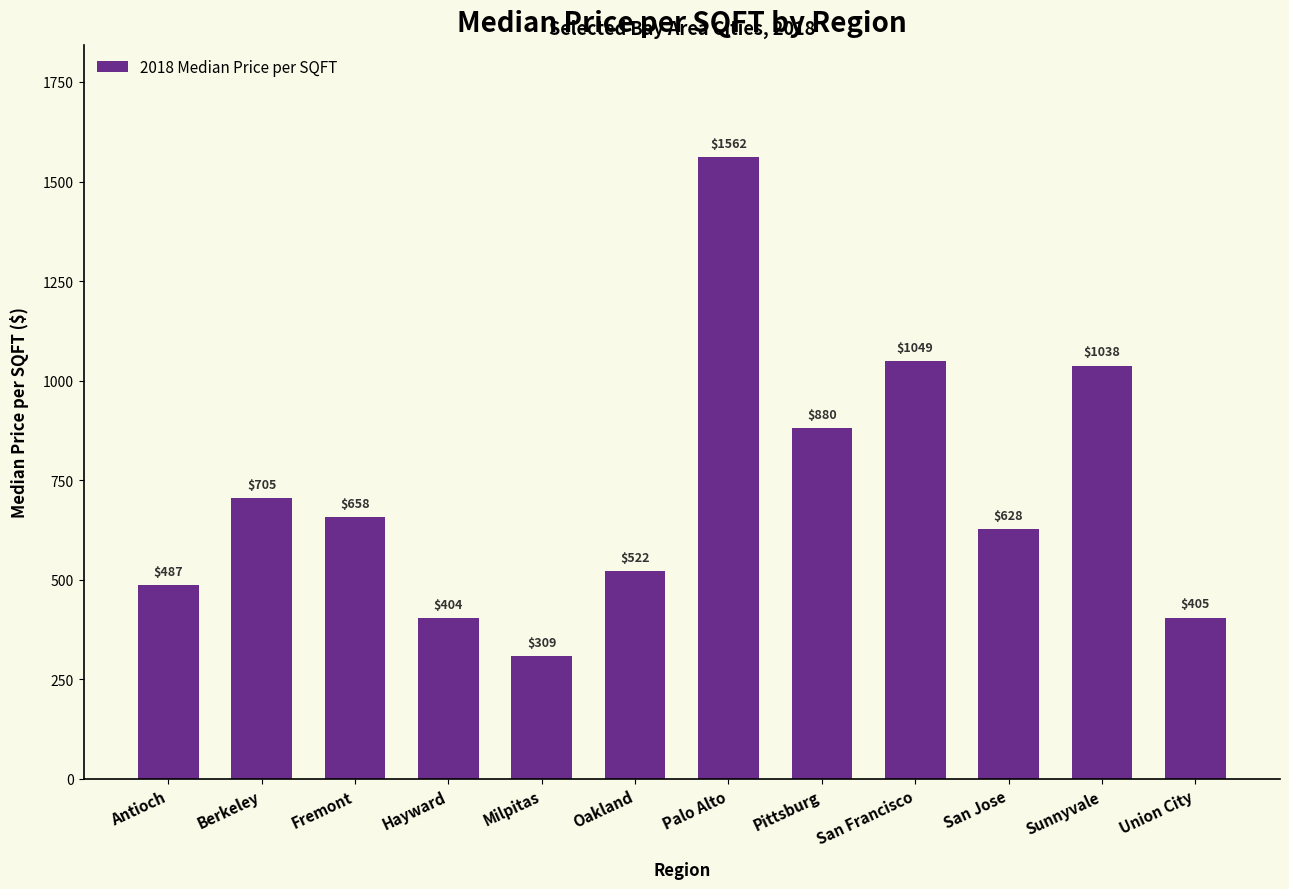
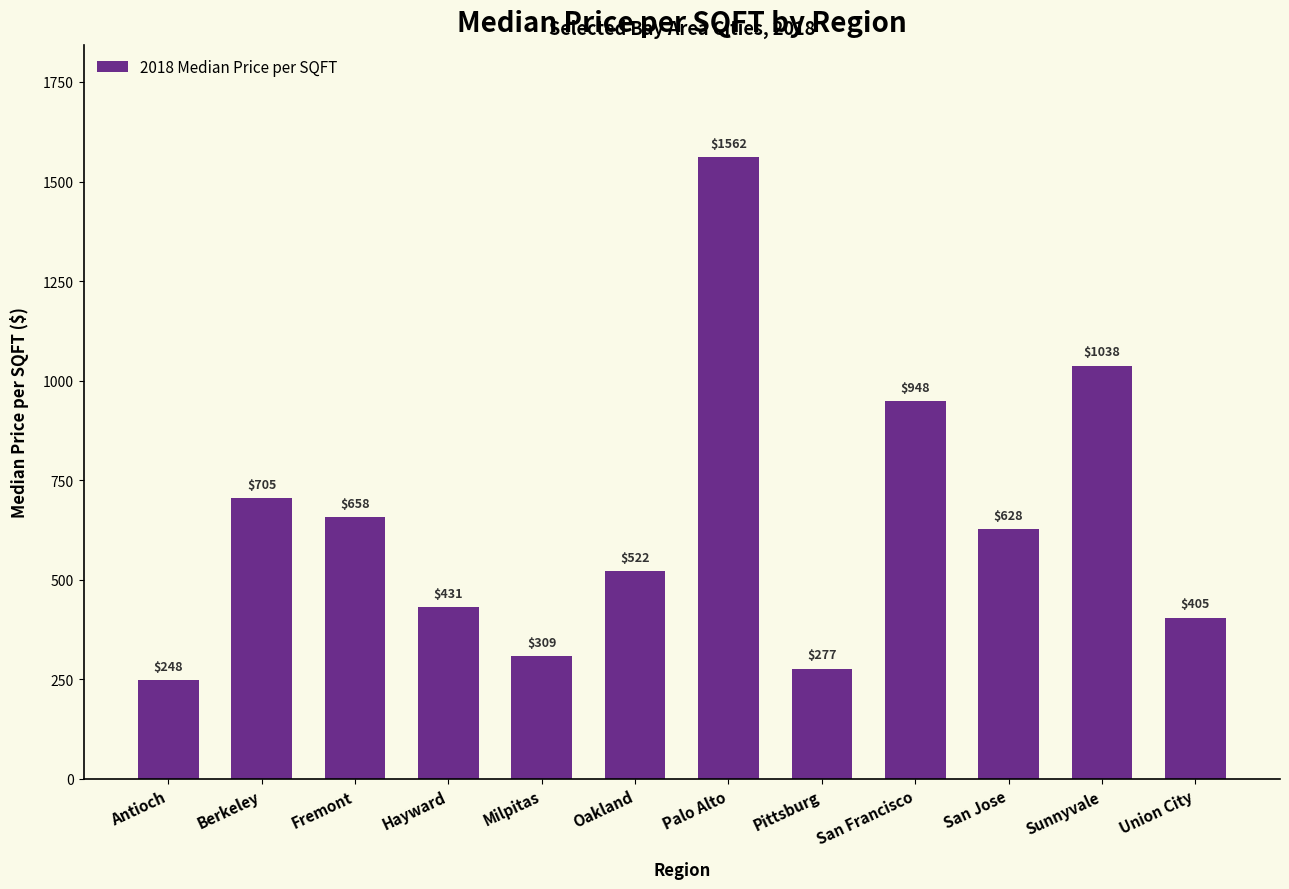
Antioch: $487 -> $248
Hayward: $404 -> $431
Pittsburg: $880 -> $277
San Francisco: $1049 -> $948
